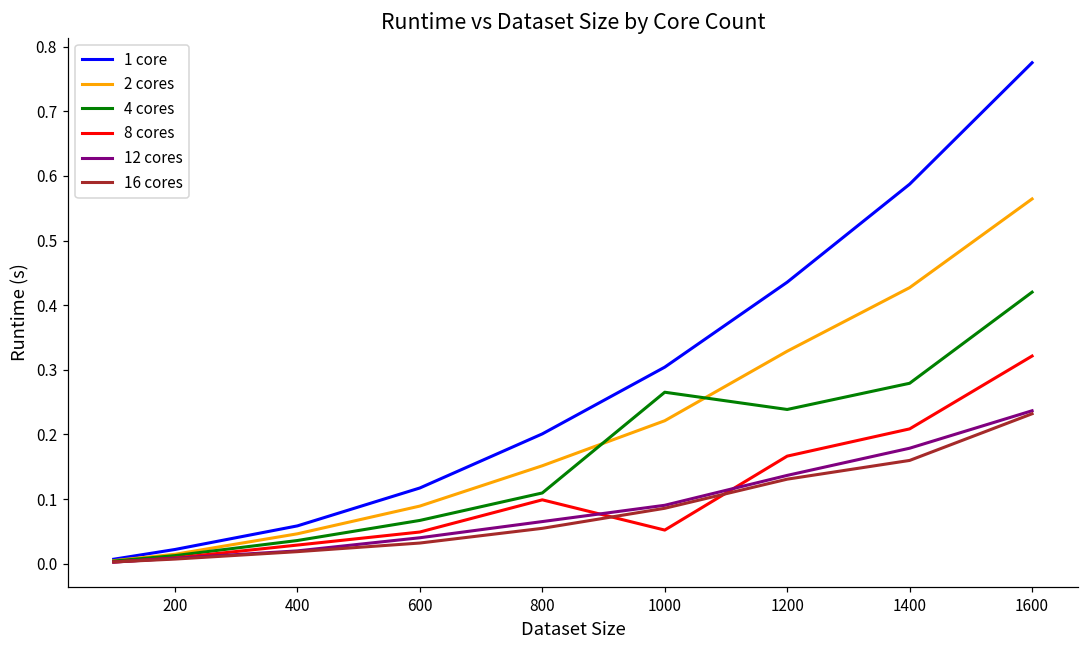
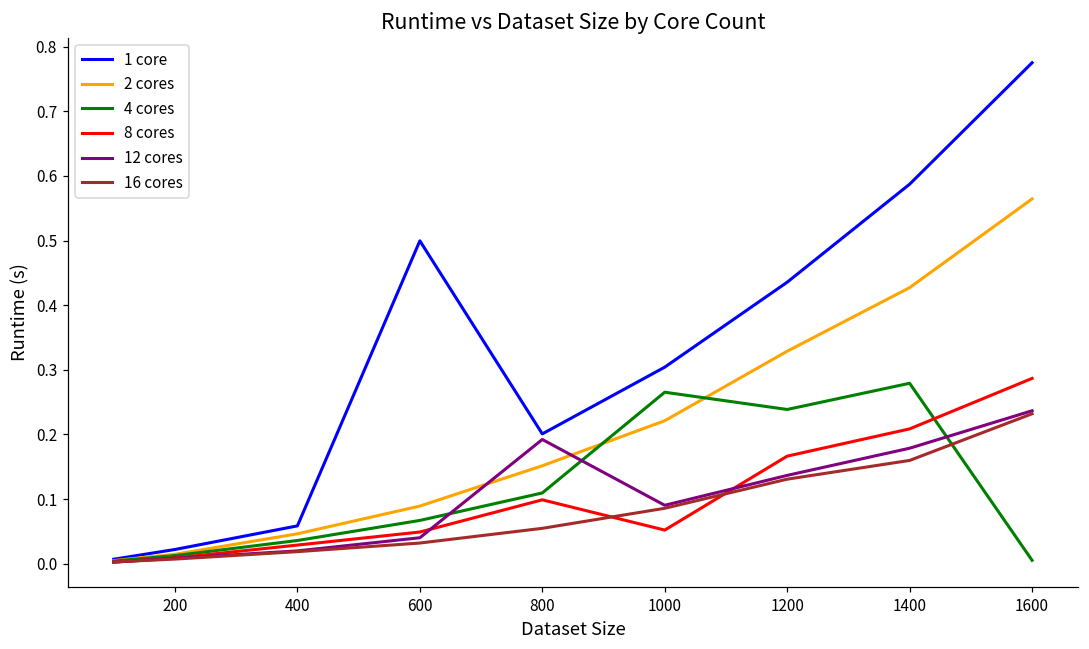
1 core, 600: 0.12 -> 0.50
12 cores, 800: 0.07 -> 0.19
4 cores, 1600: 0.42 -> 0.01
8 cores, 1600: 0.32 -> 0.29
